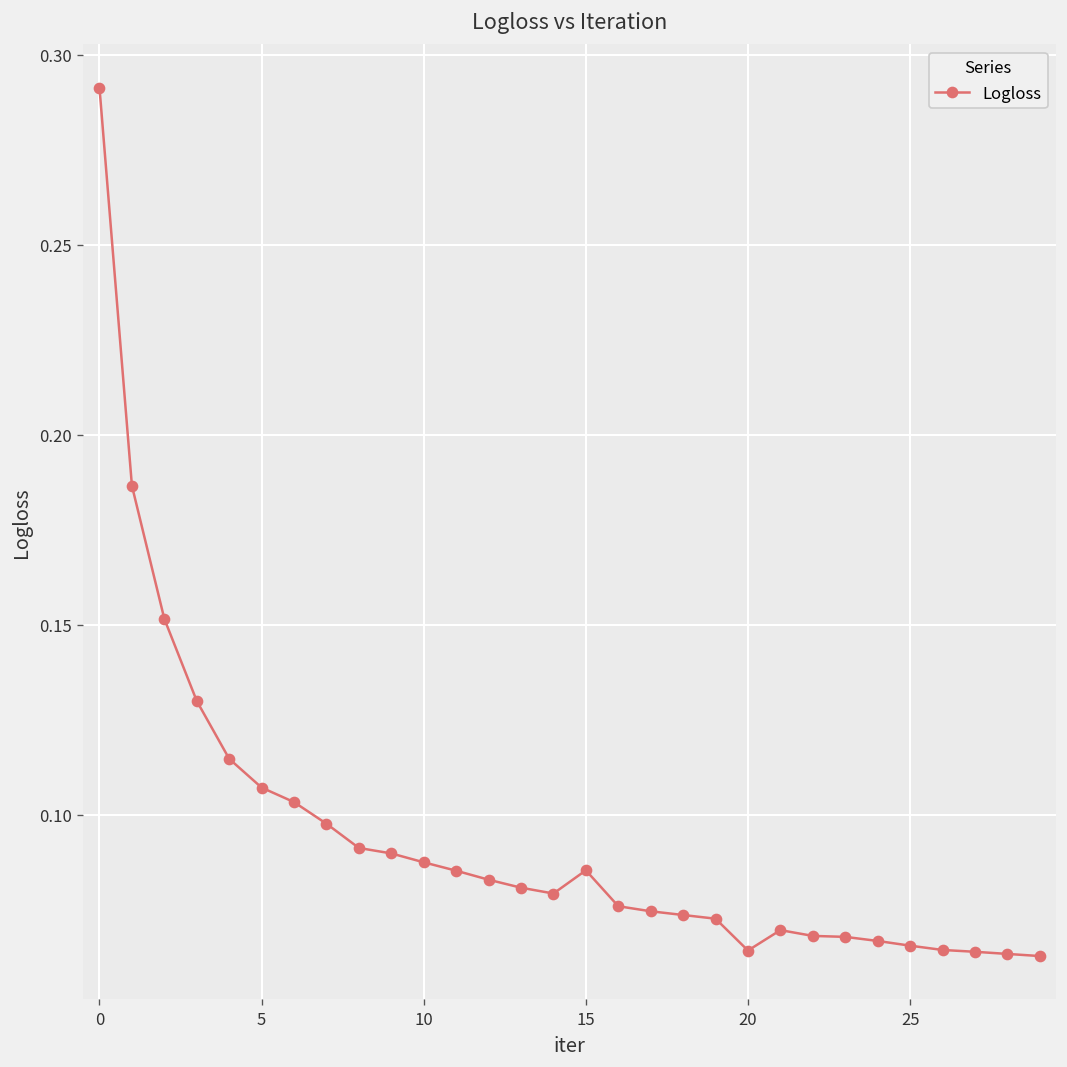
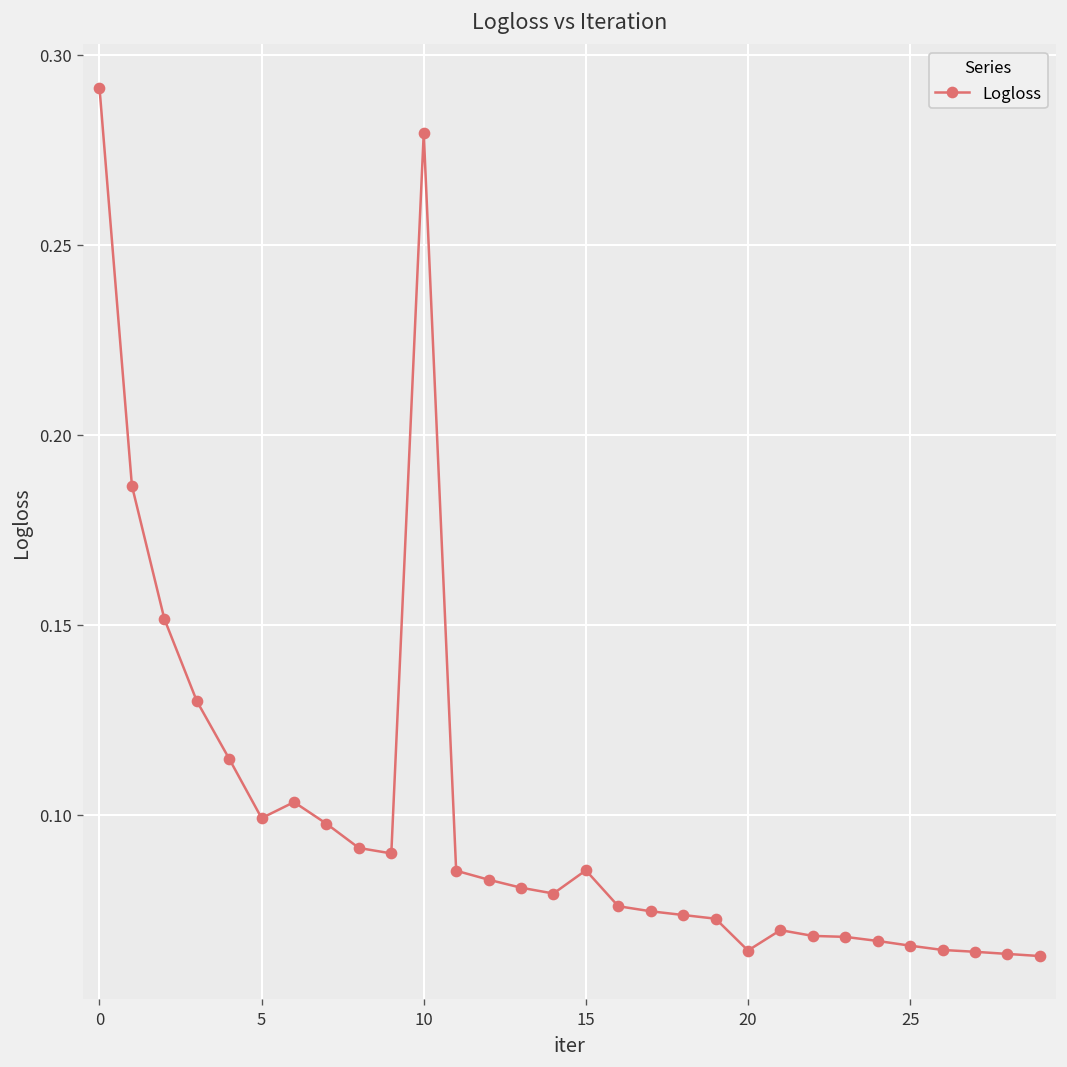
5: 0.107 -> 0.099
10: 0.087 -> 0.279
